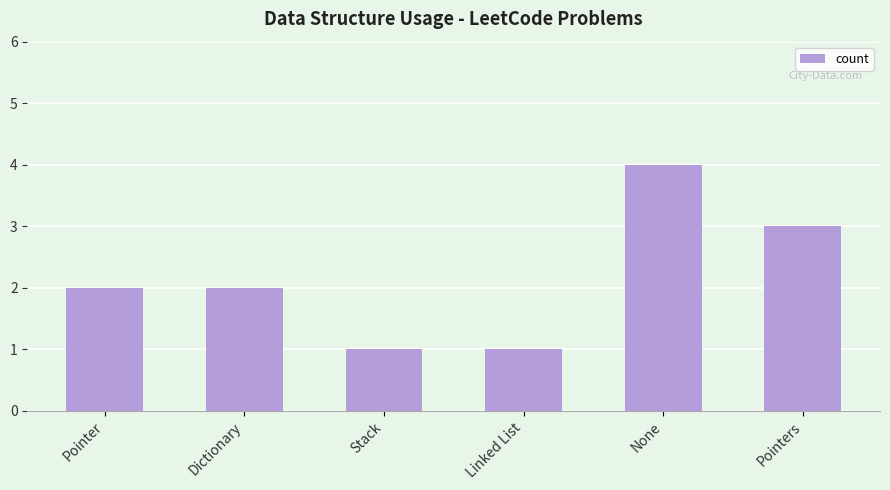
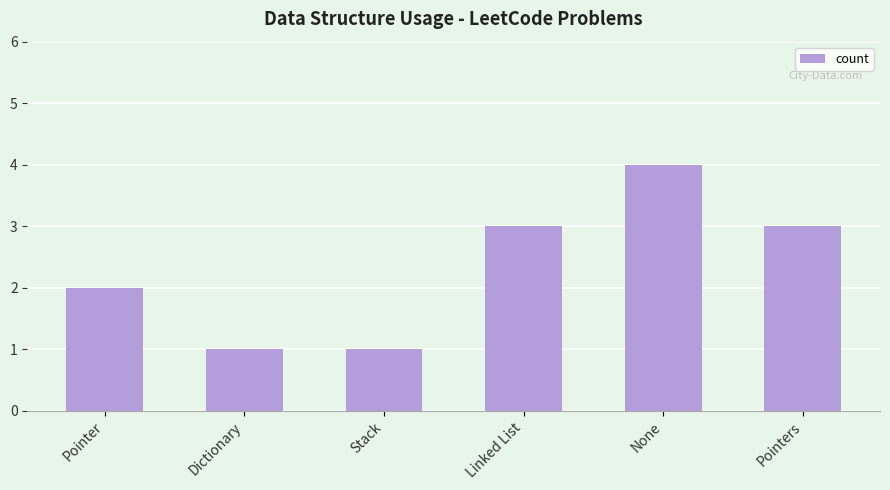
Dictionary: 2 -> 1
Linked List: 1 -> 3
